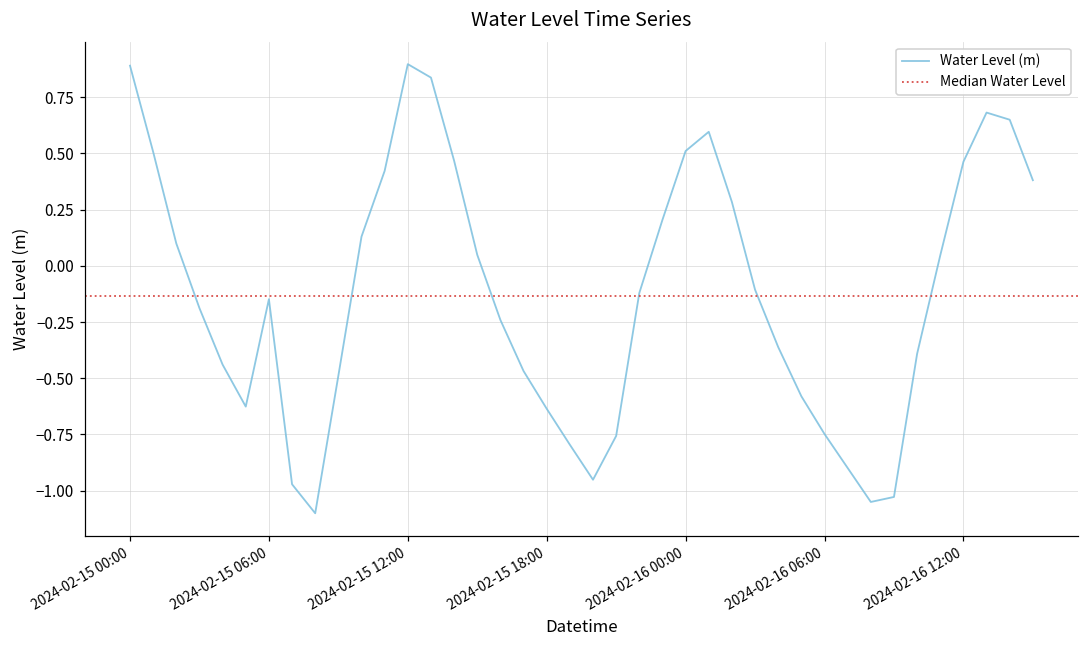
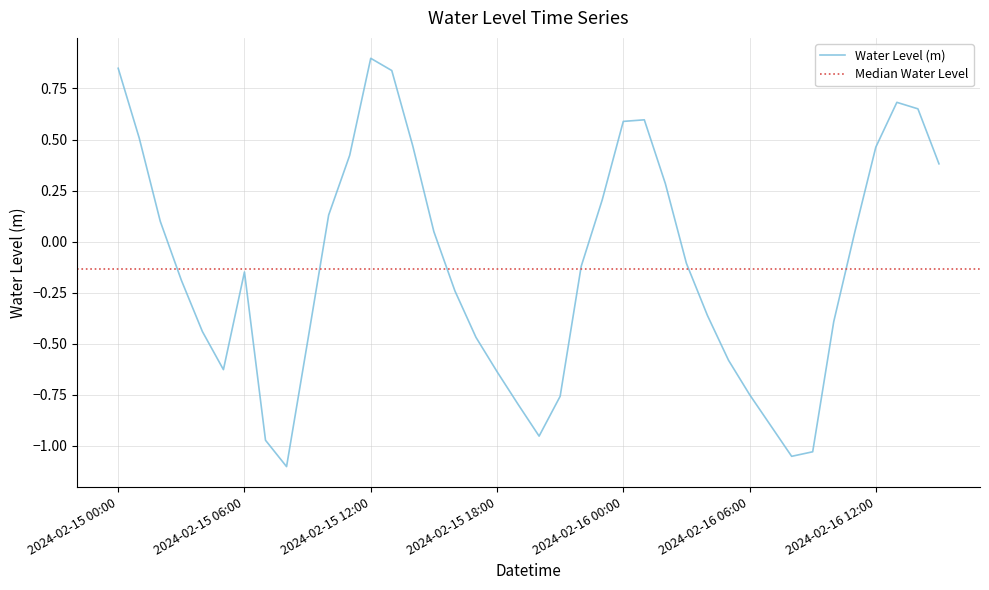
2024-02-15 00:00: 0.89 -> 0.85
2024-02-16 00:00: 0.51 -> 0.59
